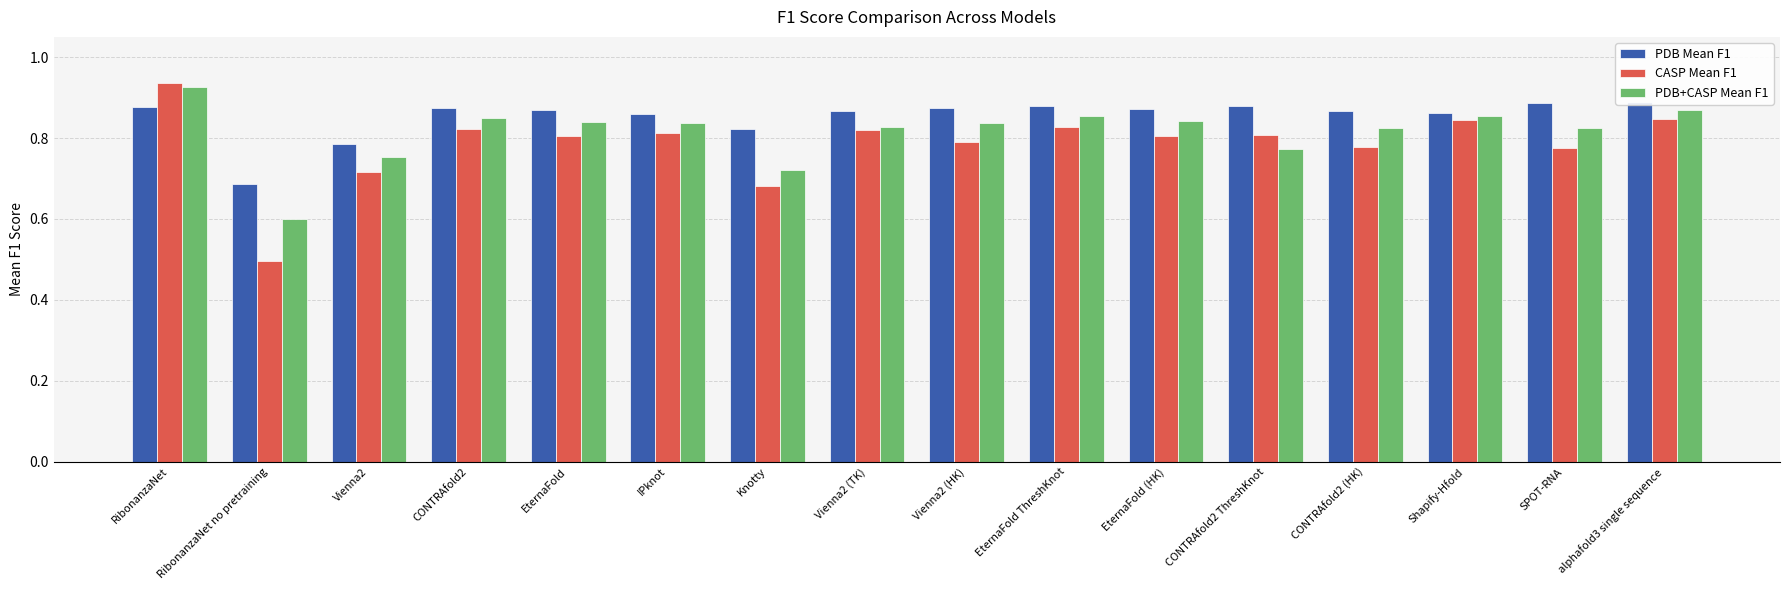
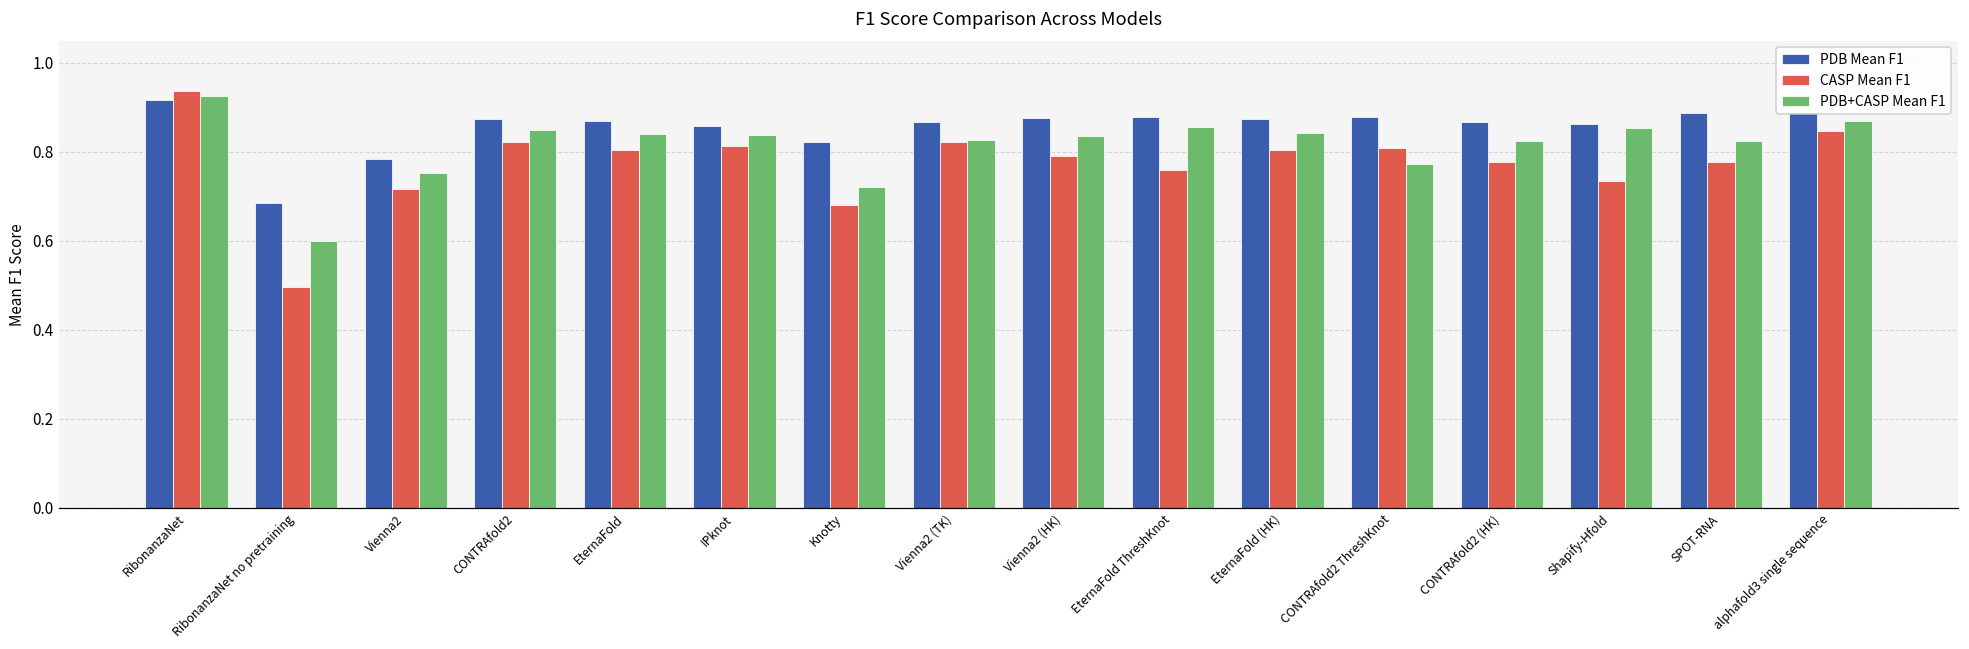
PDB Mean F1, RibonanzaNet: 0.88 -> 0.92
CASP Mean F1, EternaFold ThreshKnot: 0.83 -> 0.76
CASP Mean F1, Shapify-Hfold: 0.84 -> 0.73
